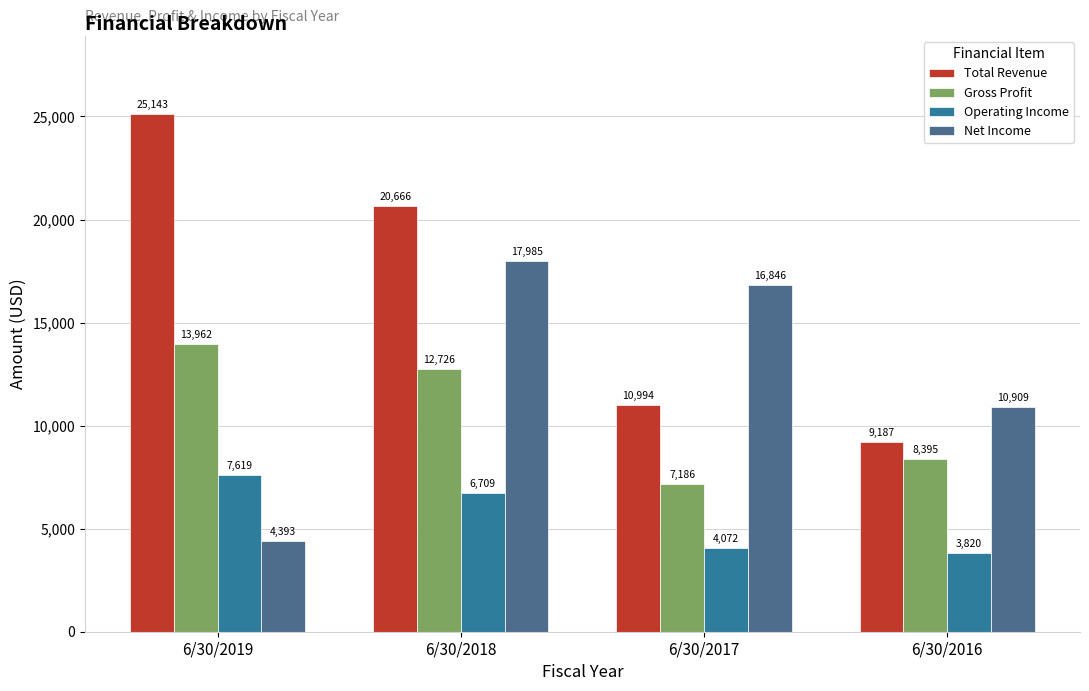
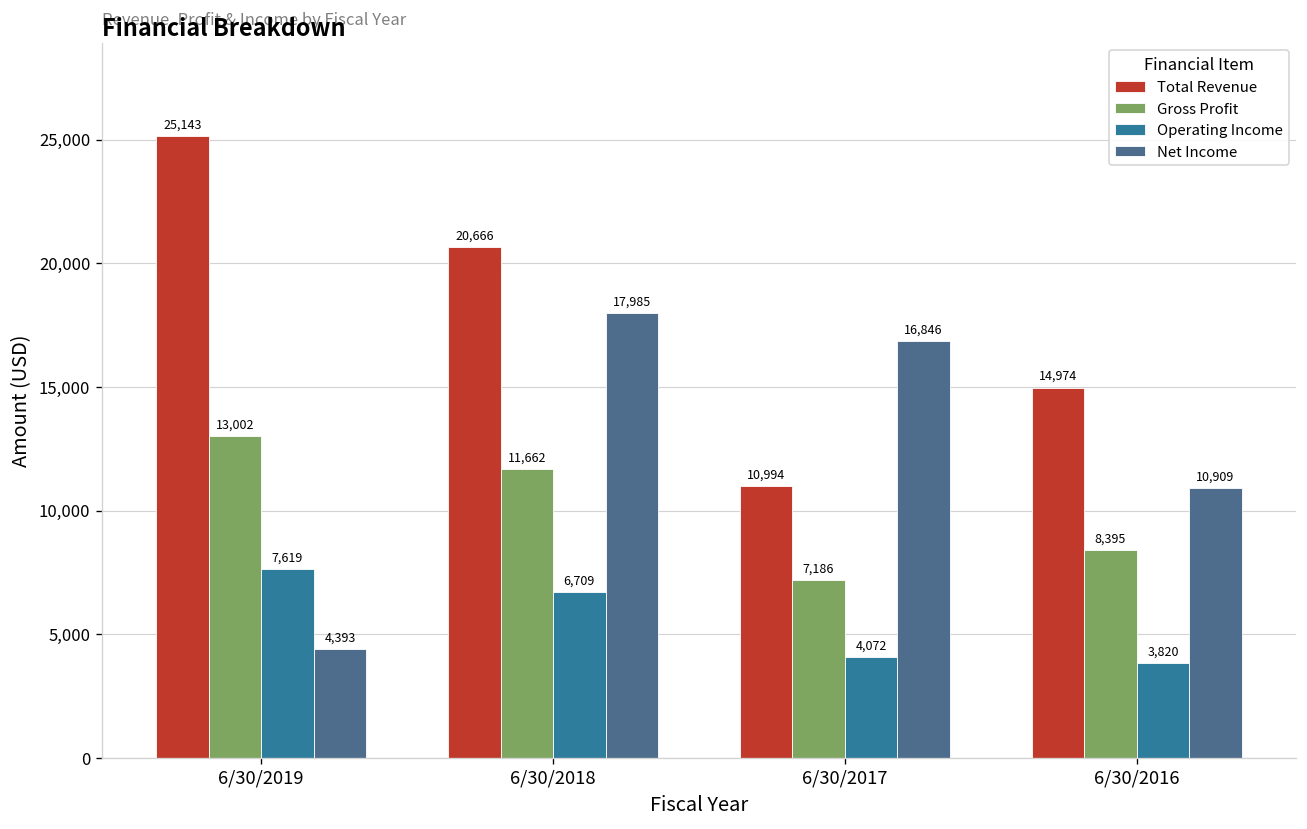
Gross Profit, 6/30/2019: 13,962 -> 13,002
Gross Profit, 6/30/2018: 12,726 -> 11,662
Total Revenue, 6/30/2016: 9,187 -> 14,974
